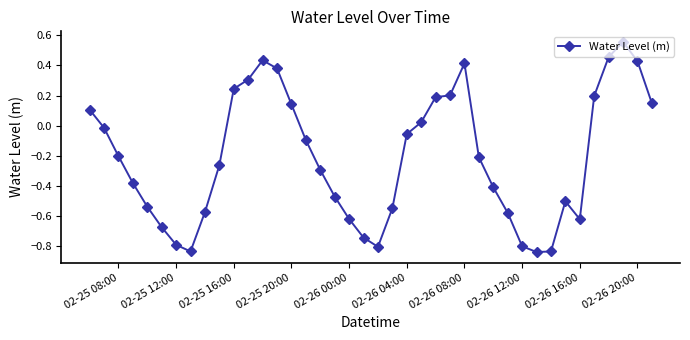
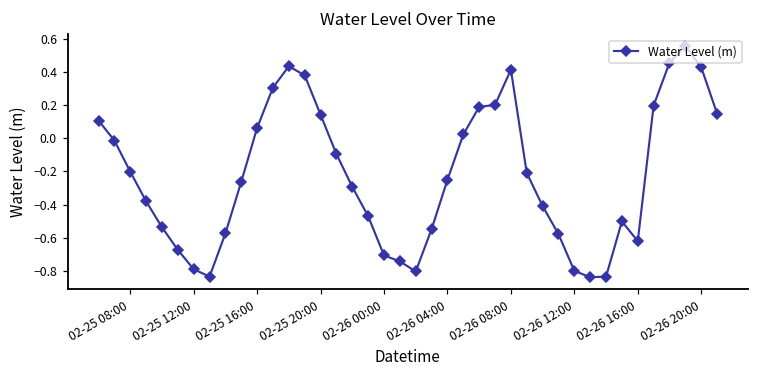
02-25 16:00: 0.25 -> 0.06
02-26 00:00: -0.62 -> -0.71
02-26 04:00: -0.06 -> -0.25
